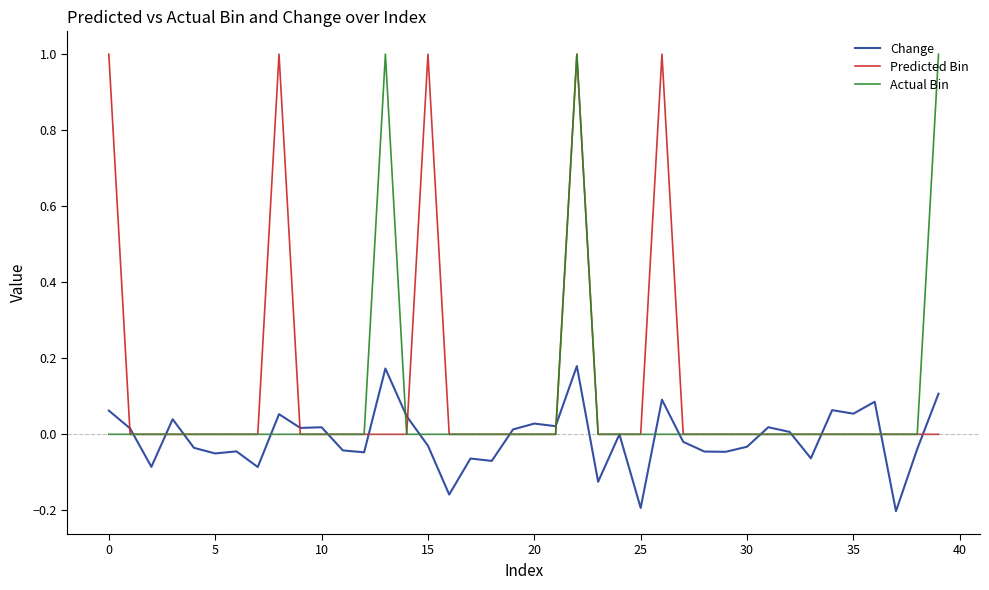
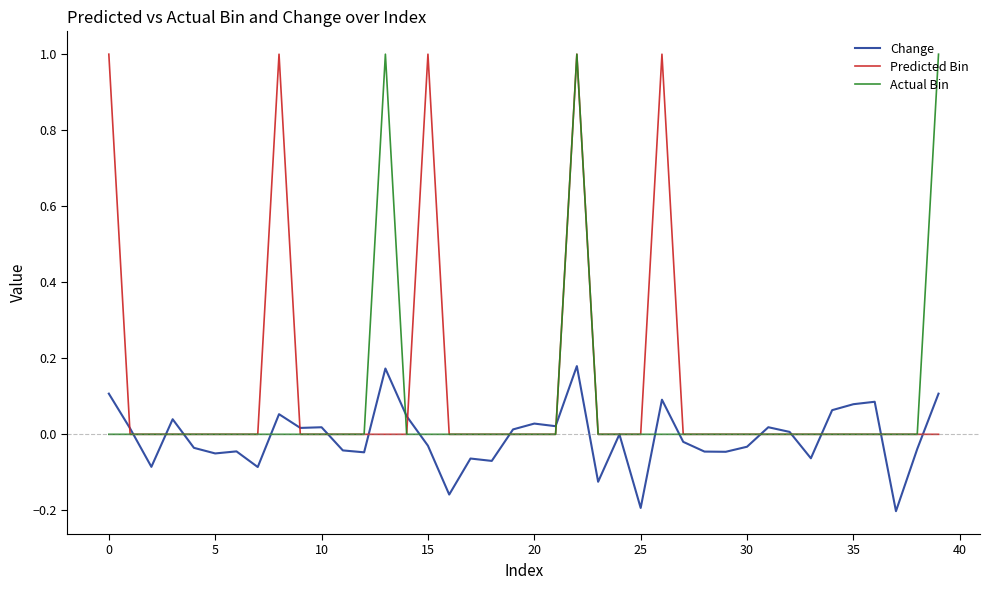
Change, 0: 0.06 -> 0.11
Change, 35: 0.05 -> 0.08
